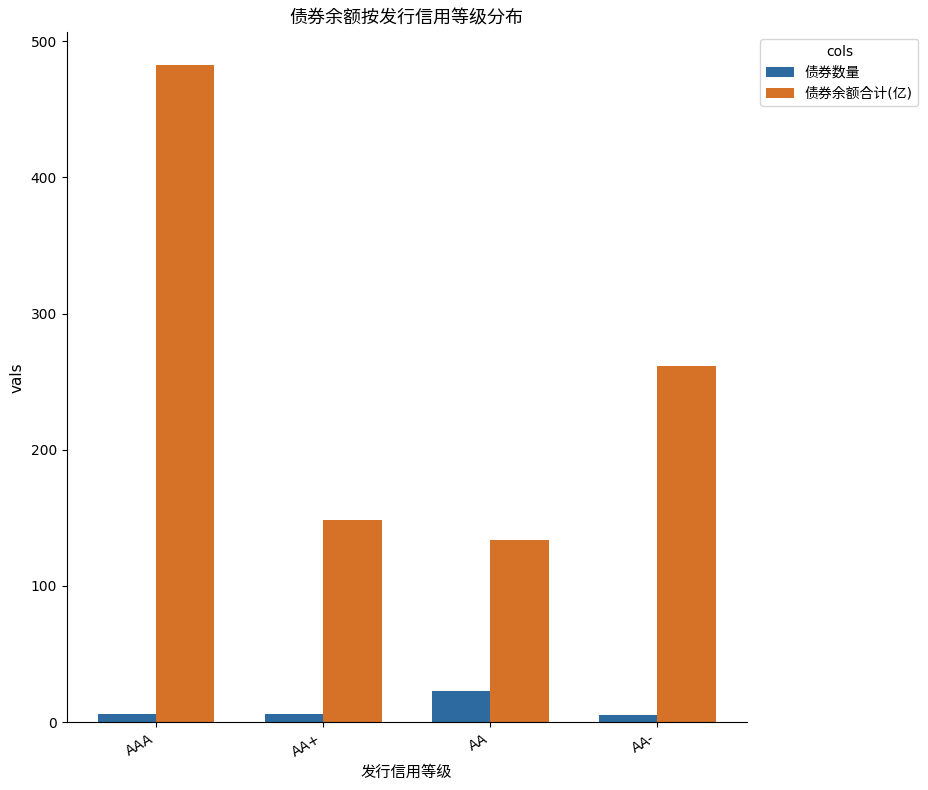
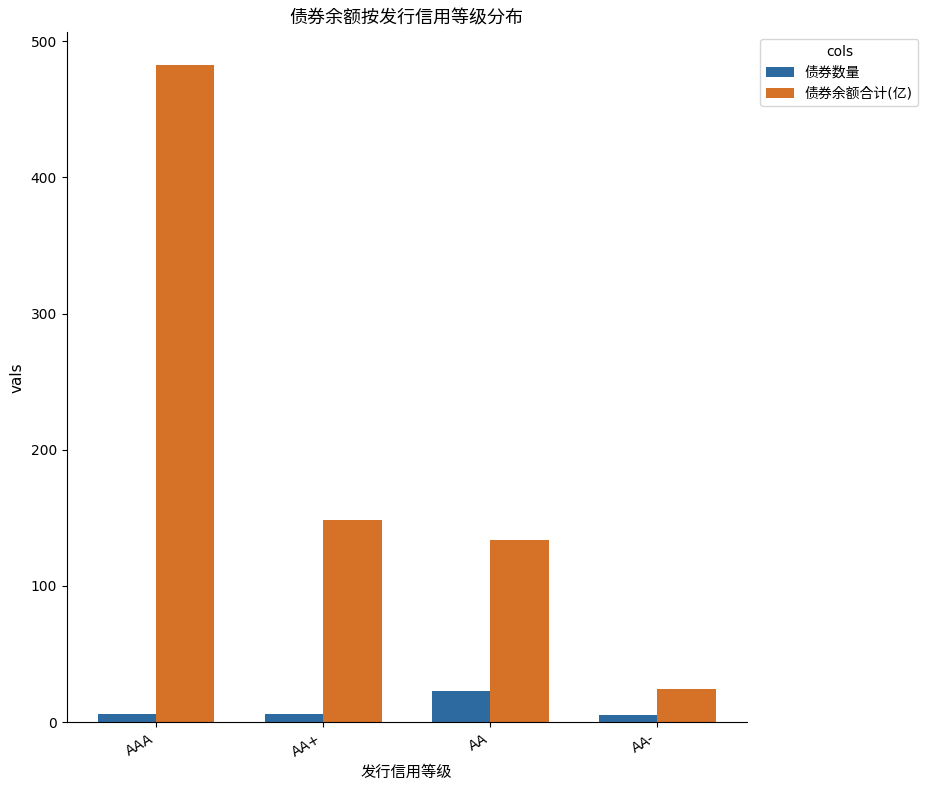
债券余额合计(亿), AA-: 262 -> 25
